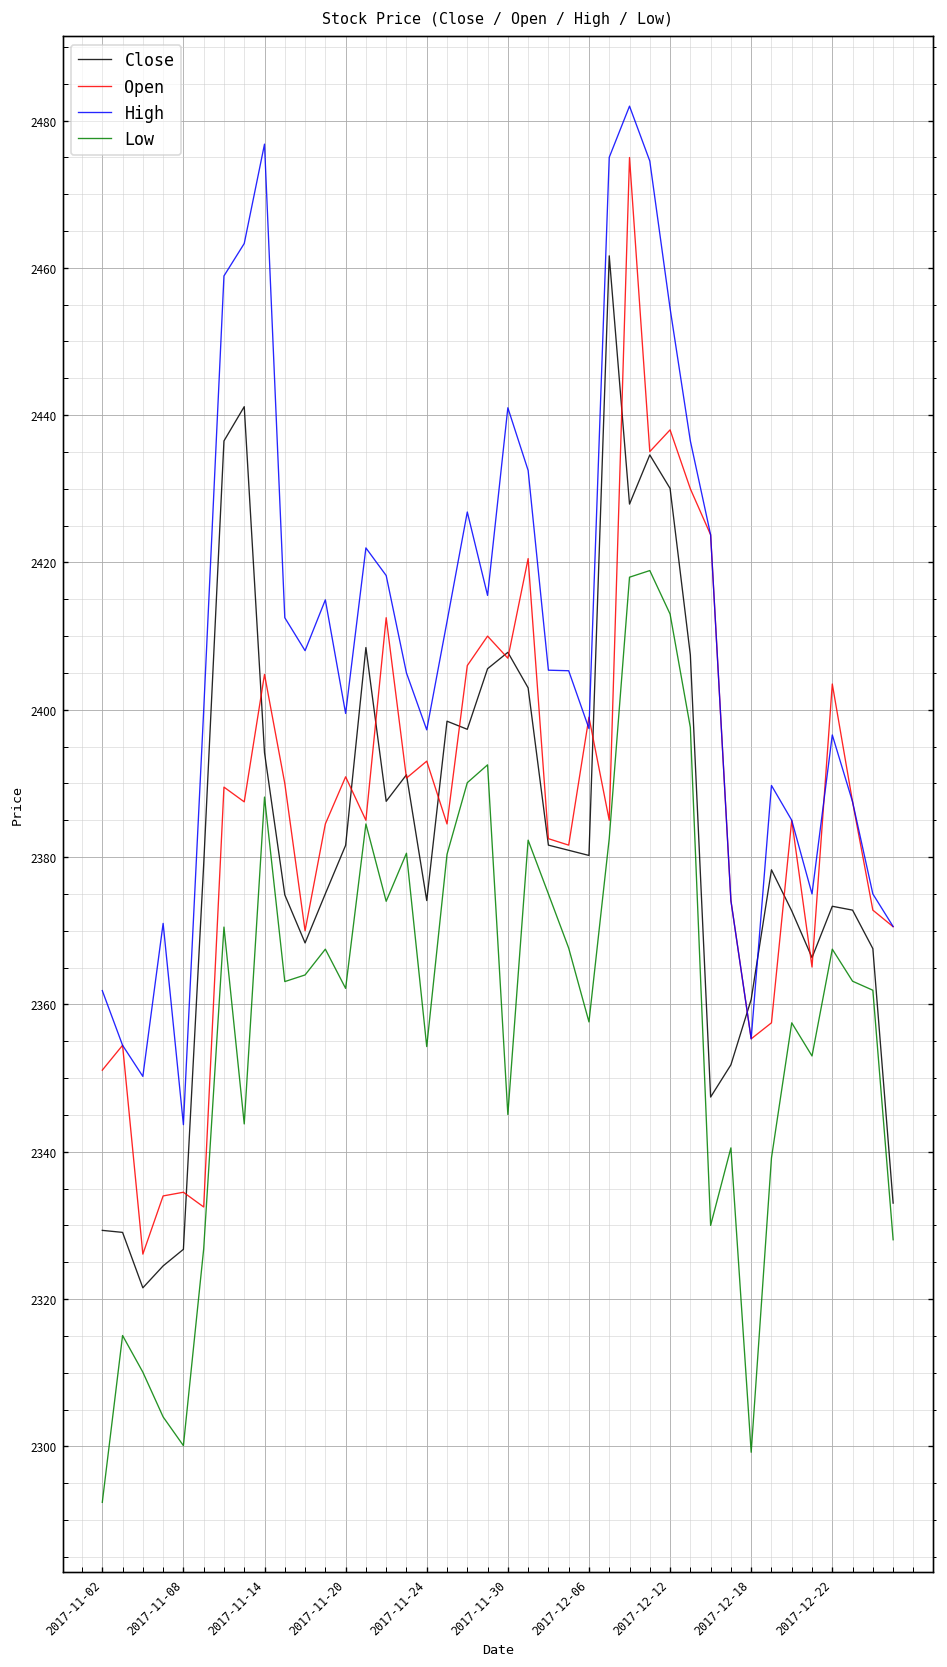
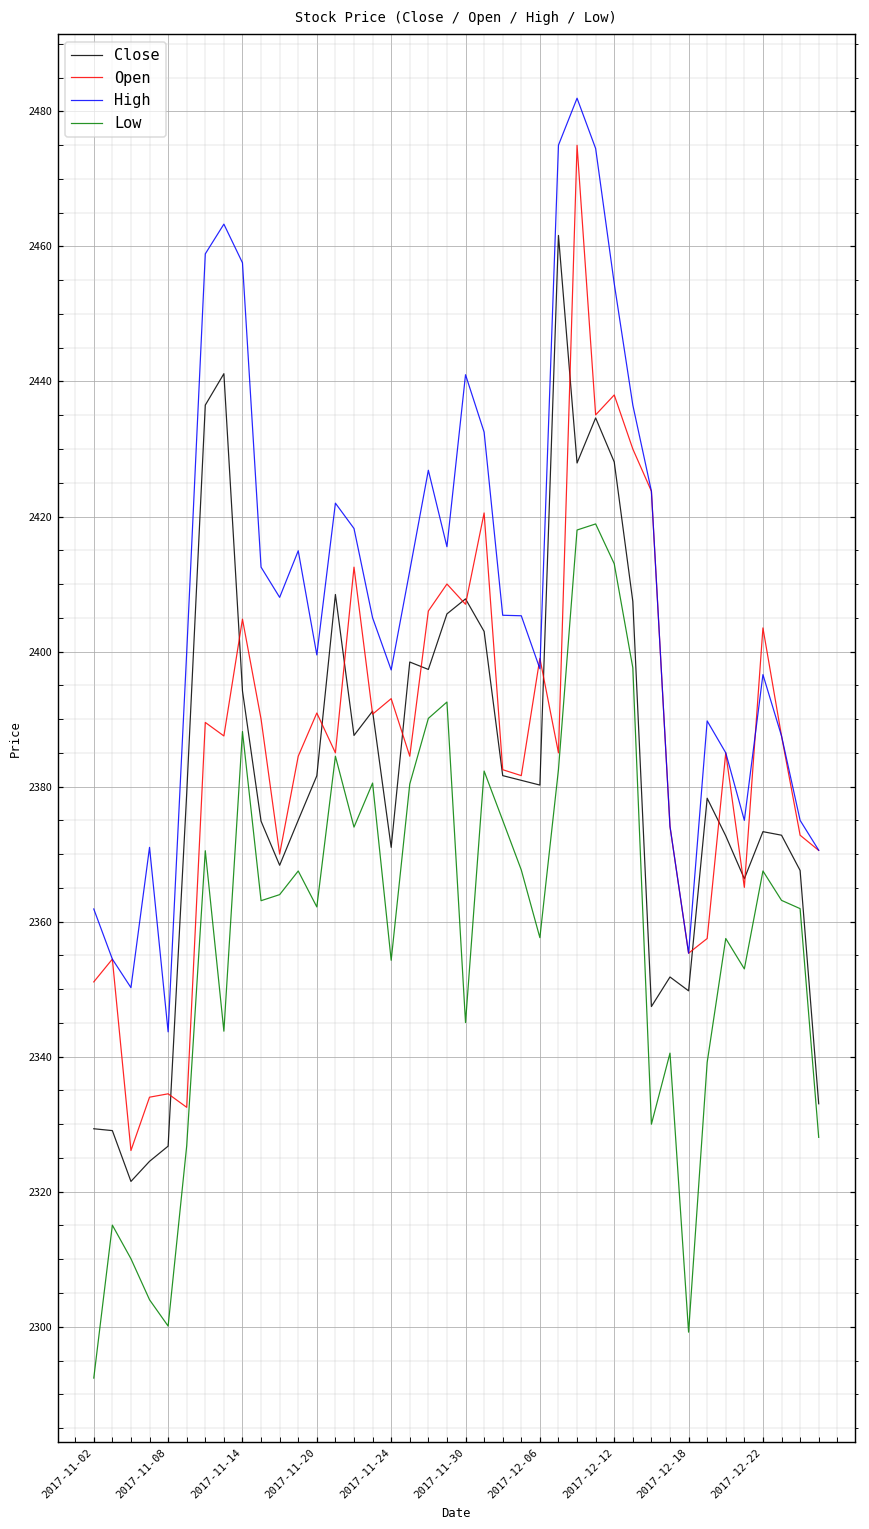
High, 2017-11-14: 2477 -> 2458
Close, 2017-11-24: 2374 -> 2371
Close, 2017-12-12: 2430 -> 2428
Close, 2017-12-18: 2361 -> 2350
